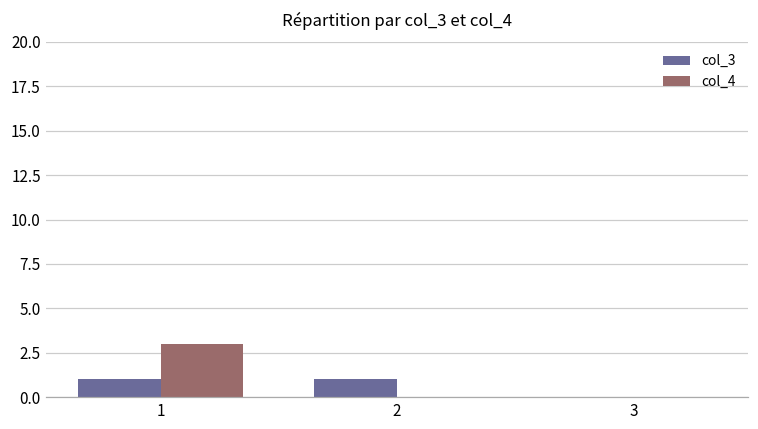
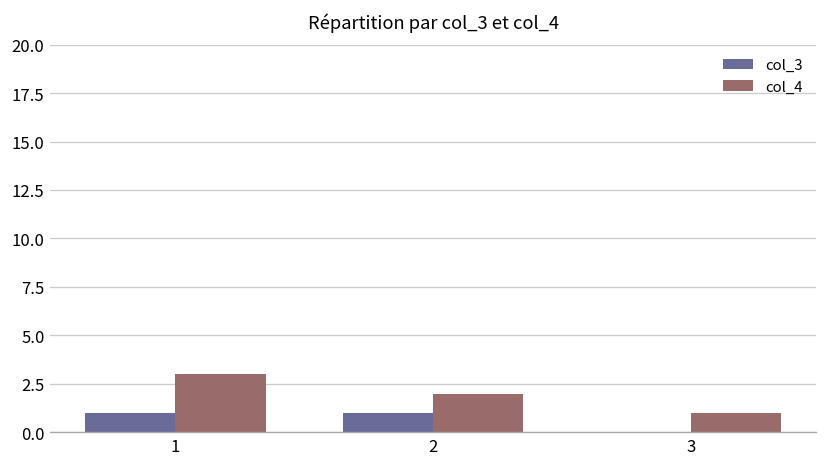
col_4, 2: 0 -> 2
col_4, 3: 0 -> 1
